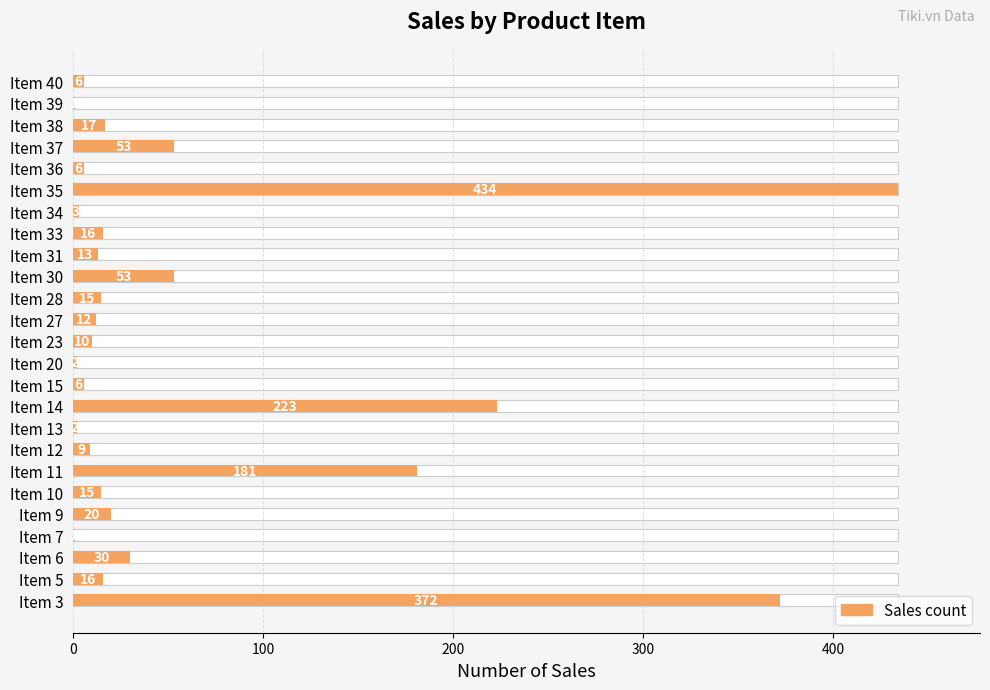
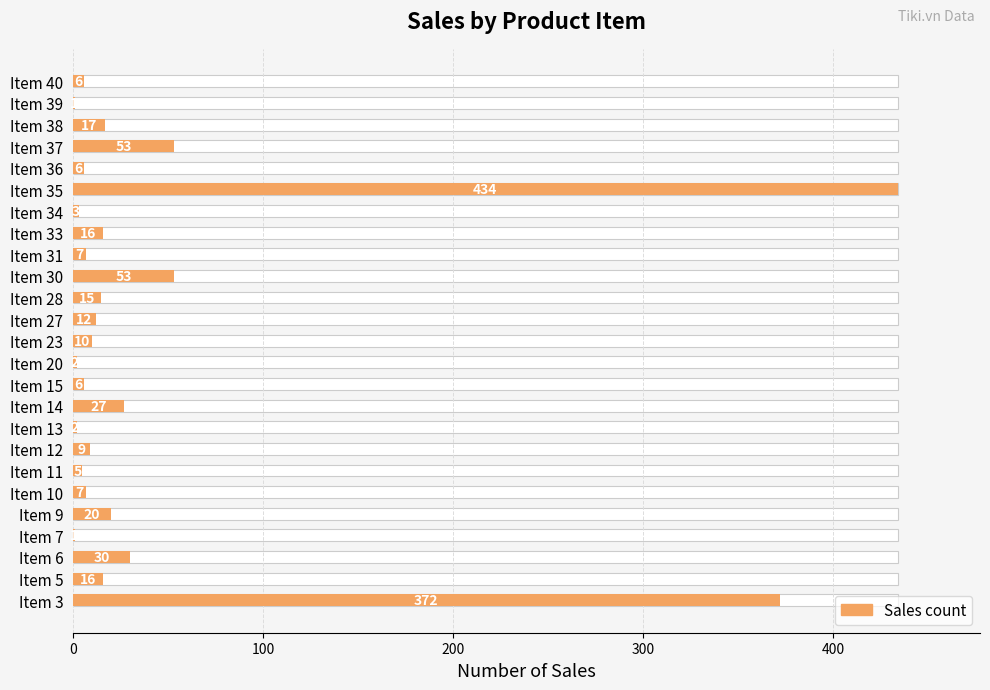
Sales count, Item 31: 13 -> 7
Sales count, Item 14: 223 -> 27
Sales count, Item 11: 181 -> 5
Sales count, Item 10: 15 -> 7
